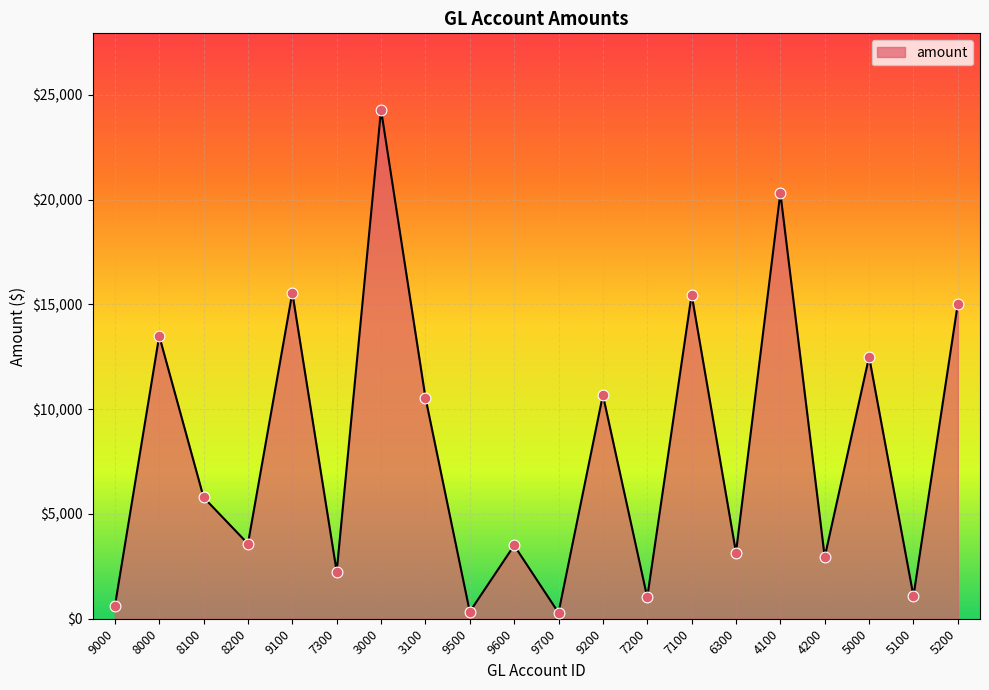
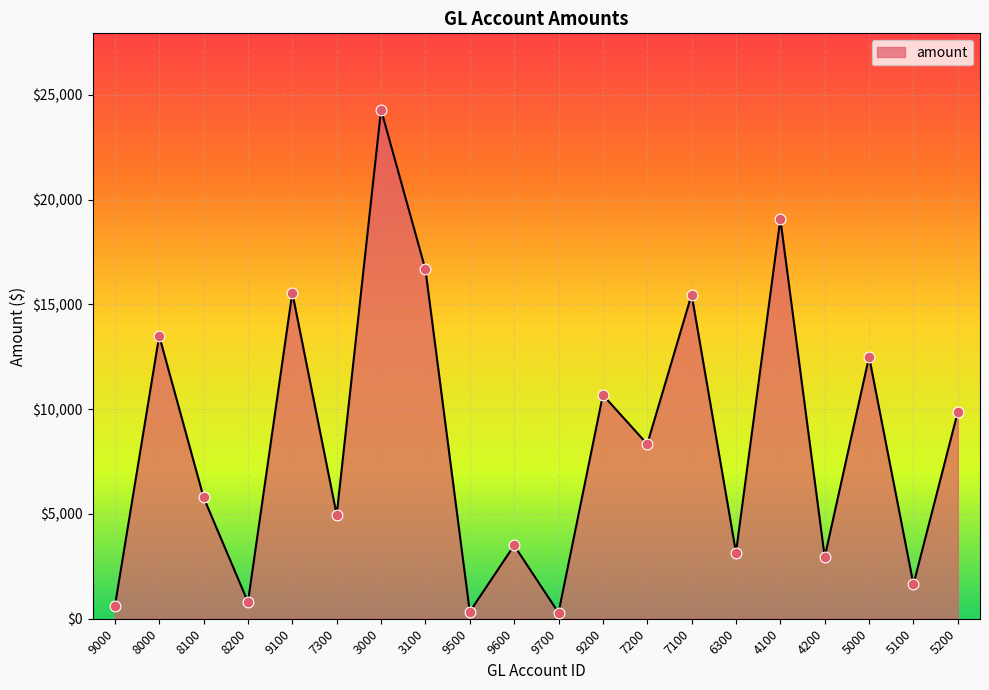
8200: $3,600 -> $800
7300: $2,200 -> $5,000
3100: $10,600 -> $16,700
7200: $1,000 -> $8,300
4100: $20,300 -> $19,100
5100: $1,100 -> $1,600
5200: $15,000 -> $9,900
